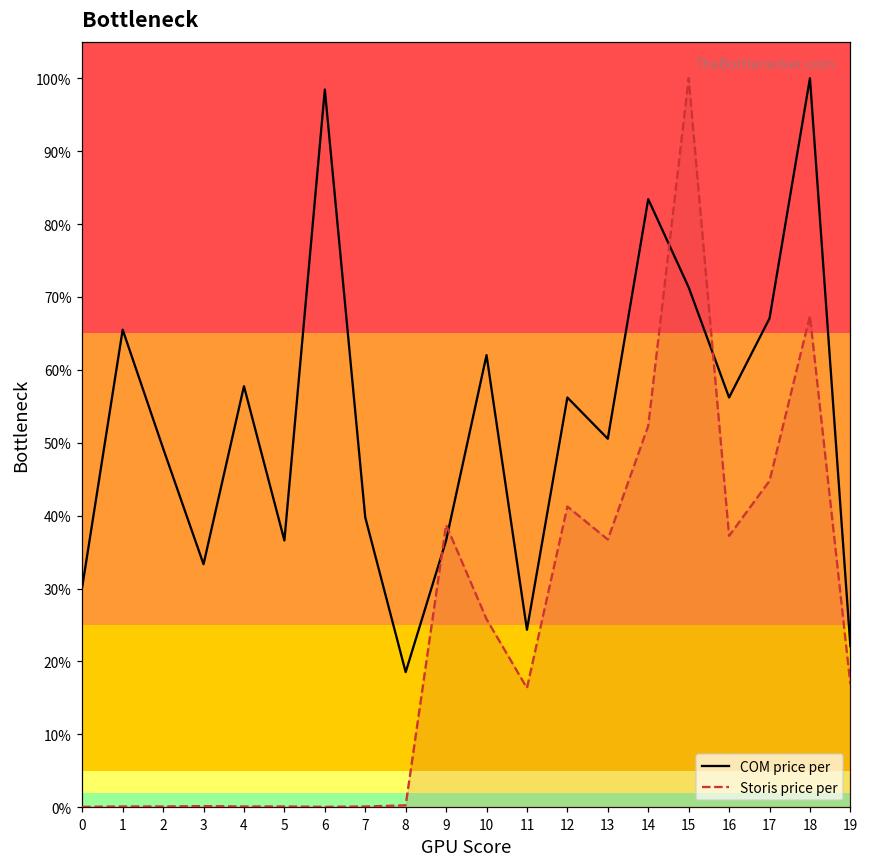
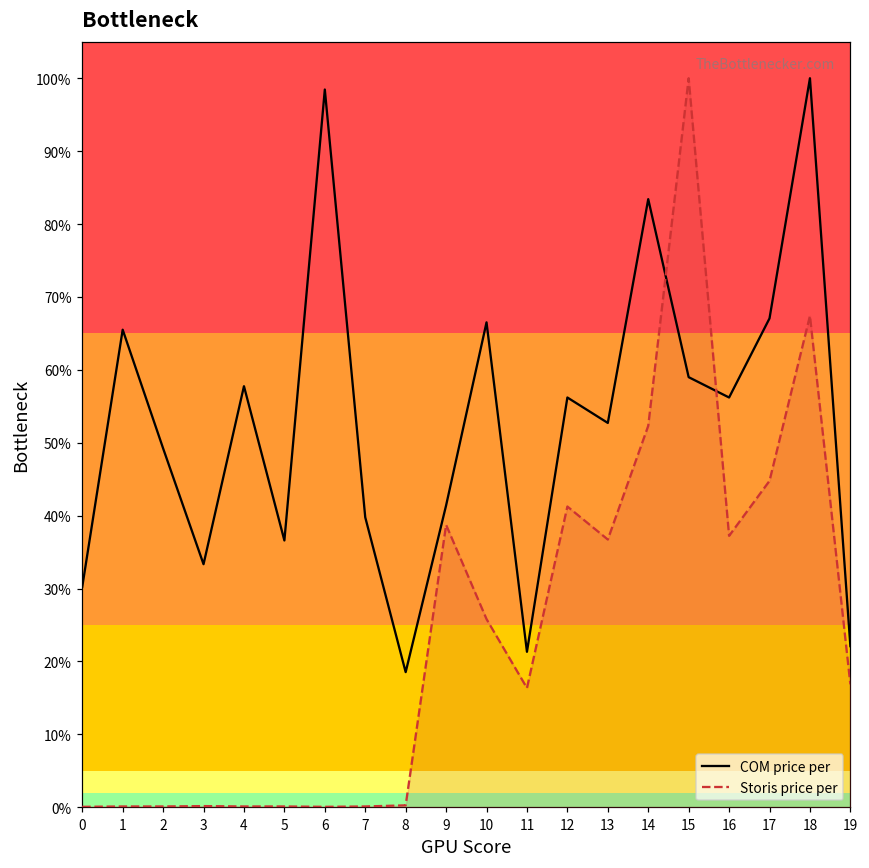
COM price per, 9: 37% -> 41%
COM price per, 10: 62% -> 67%
COM price per, 11: 24% -> 21%
COM price per, 13: 51% -> 53%
COM price per, 15: 71% -> 59%
